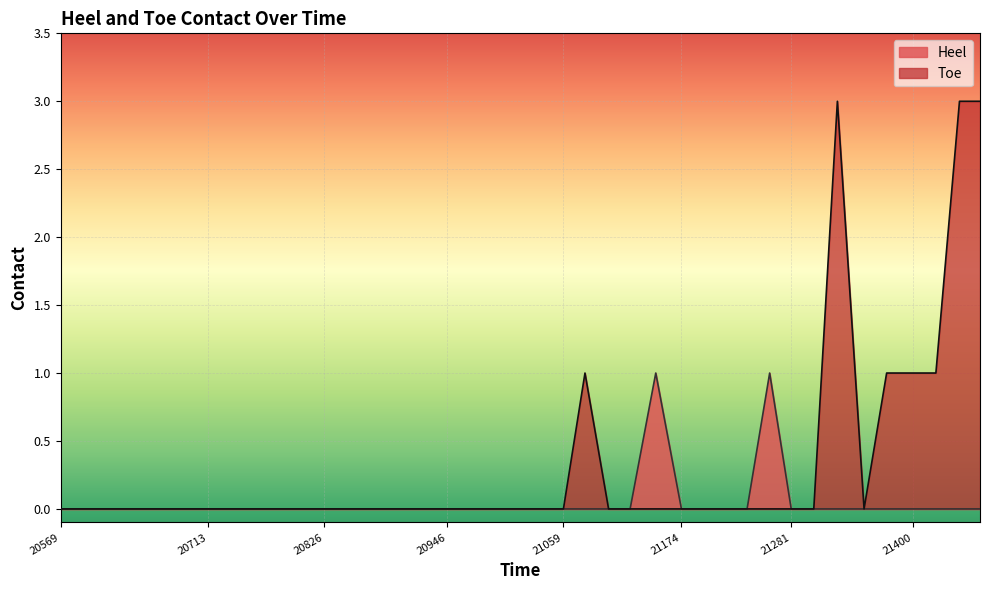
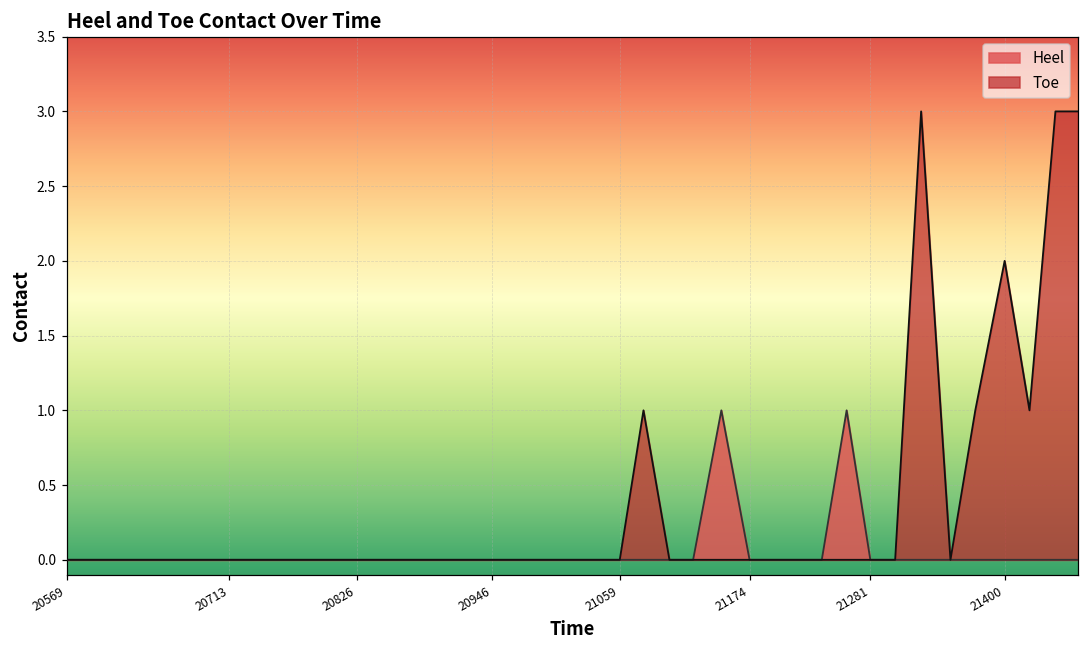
Toe, 21400: 1 -> 2
